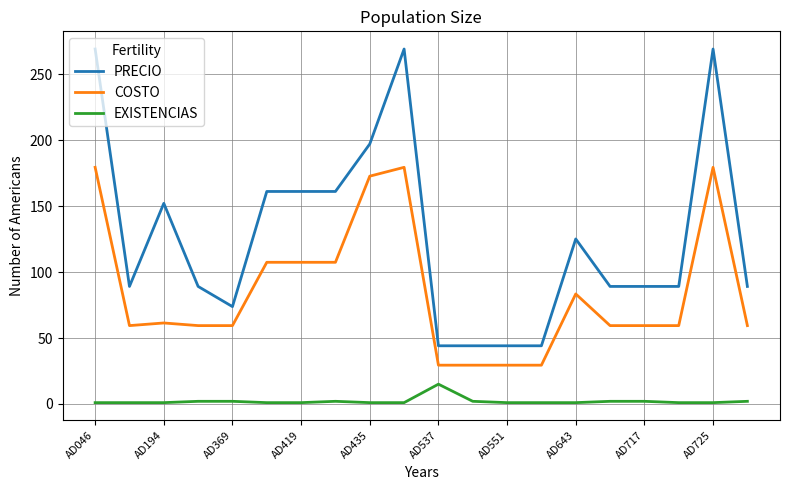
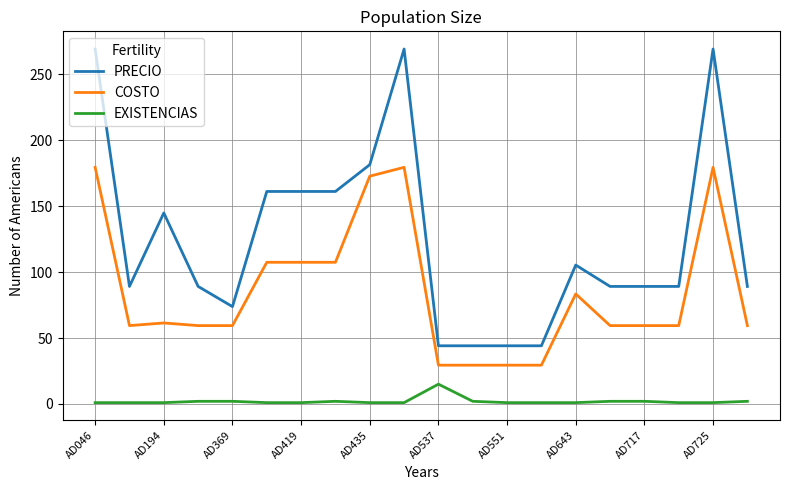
PRECIO, AD194: 152 -> 145
PRECIO, AD435: 197 -> 181
PRECIO, AD643: 125 -> 105
